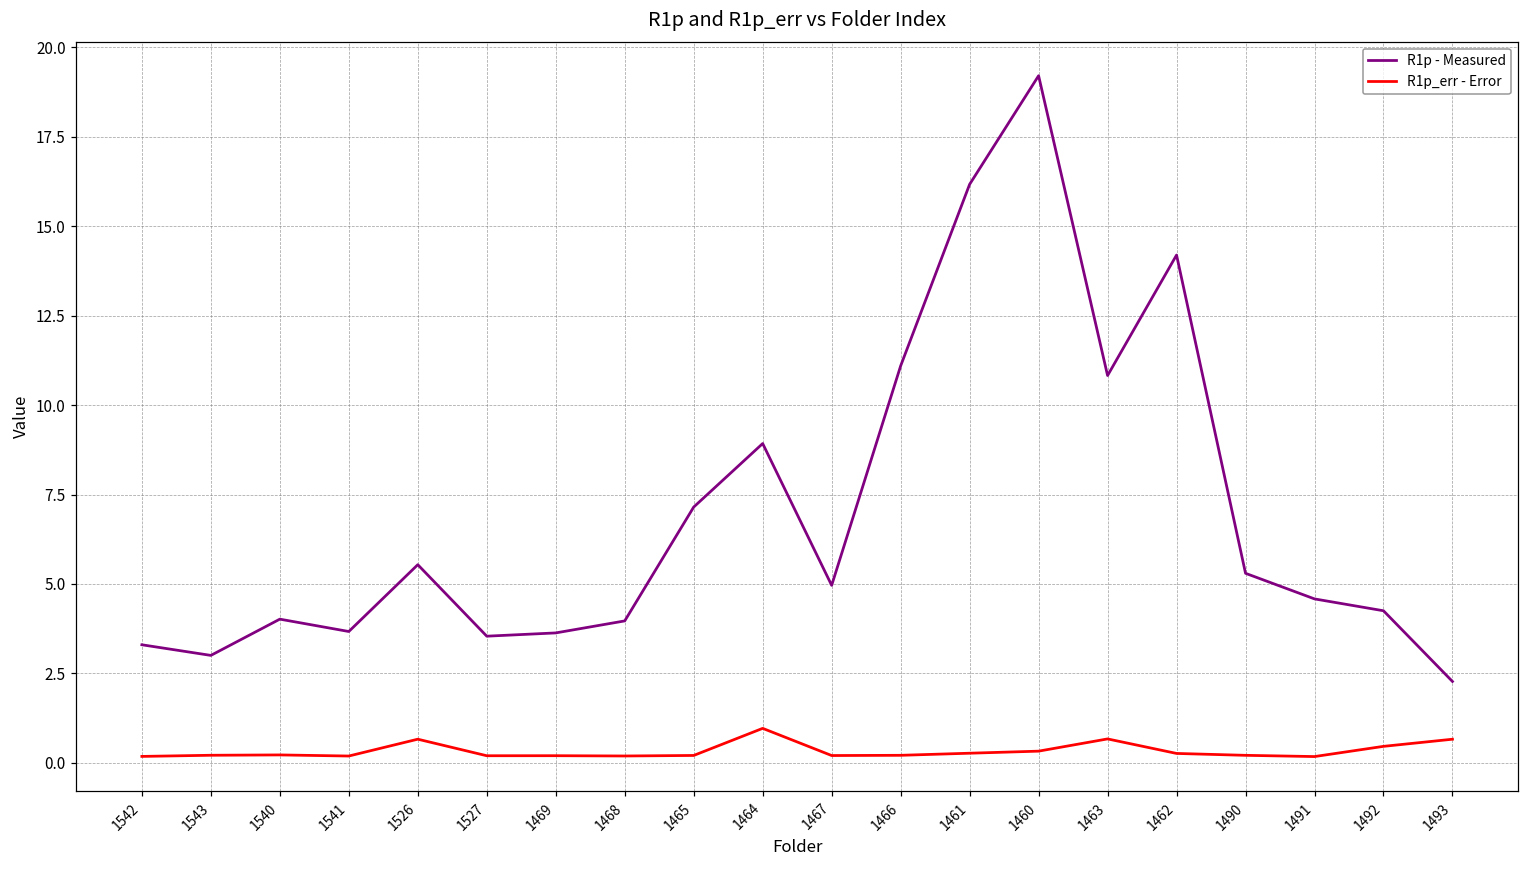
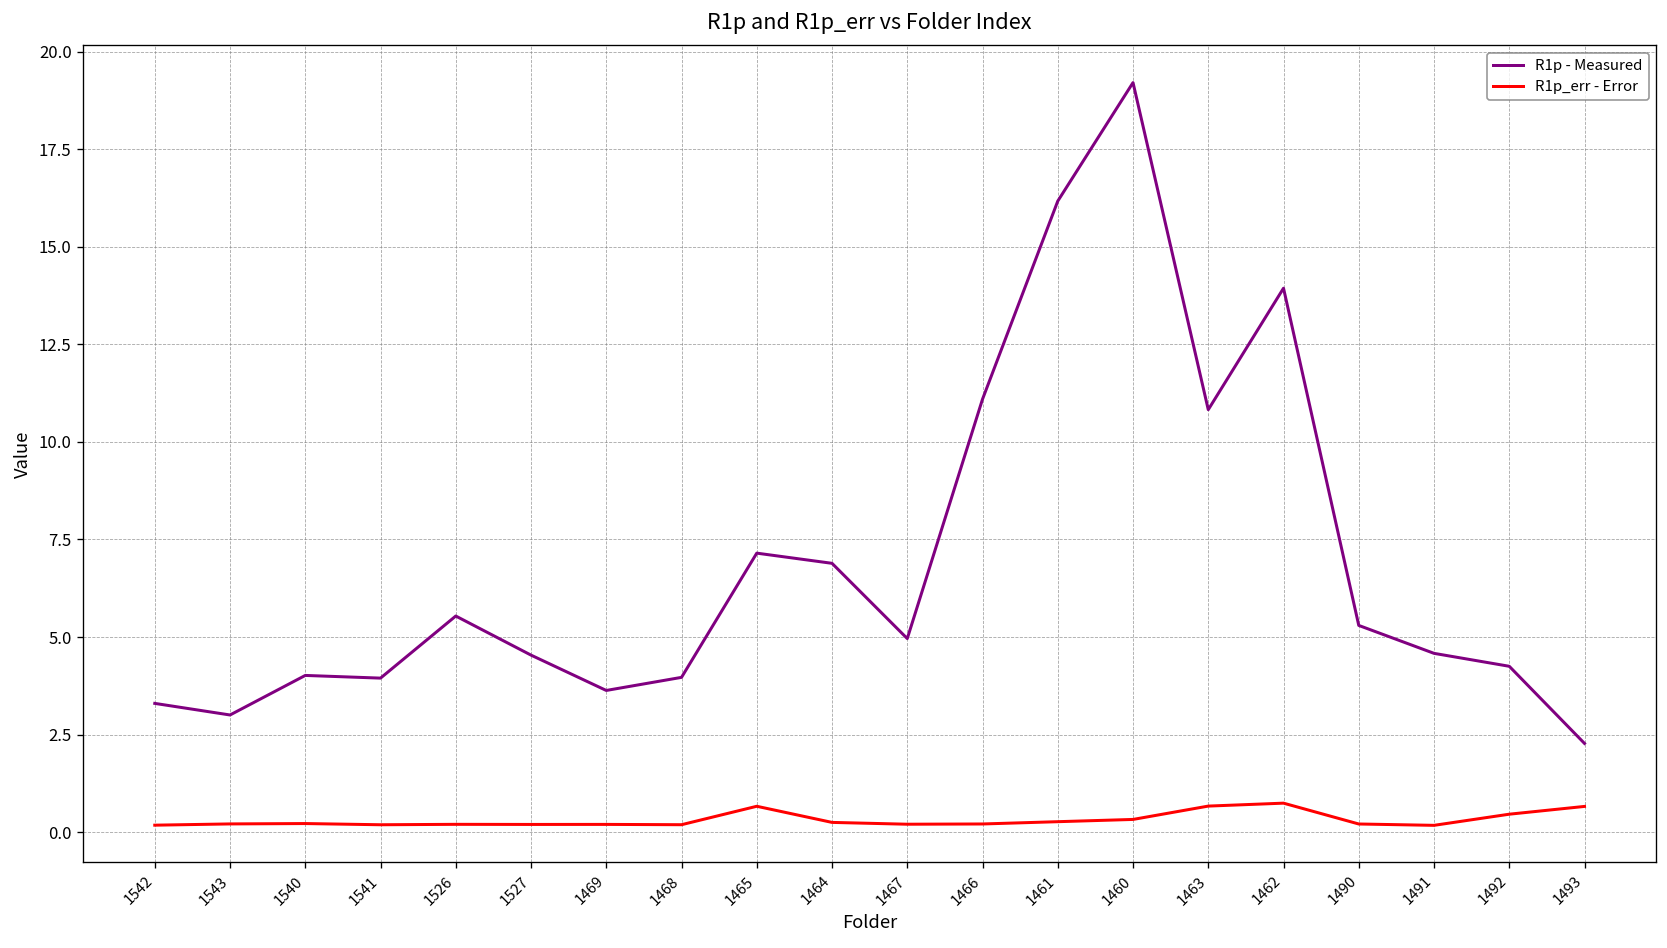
R1p - Measured, 1541: 3.7 -> 3.9
R1p_err - Error, 1526: 0.7 -> 0.2
R1p - Measured, 1527: 3.5 -> 4.5
R1p_err - Error, 1465: 0.2 -> 0.7
R1p - Measured, 1464: 8.9 -> 6.9
R1p_err - Error, 1464: 1.0 -> 0.2
R1p - Measured, 1462: 14.2 -> 13.9
R1p_err - Error, 1462: 0.3 -> 0.7
